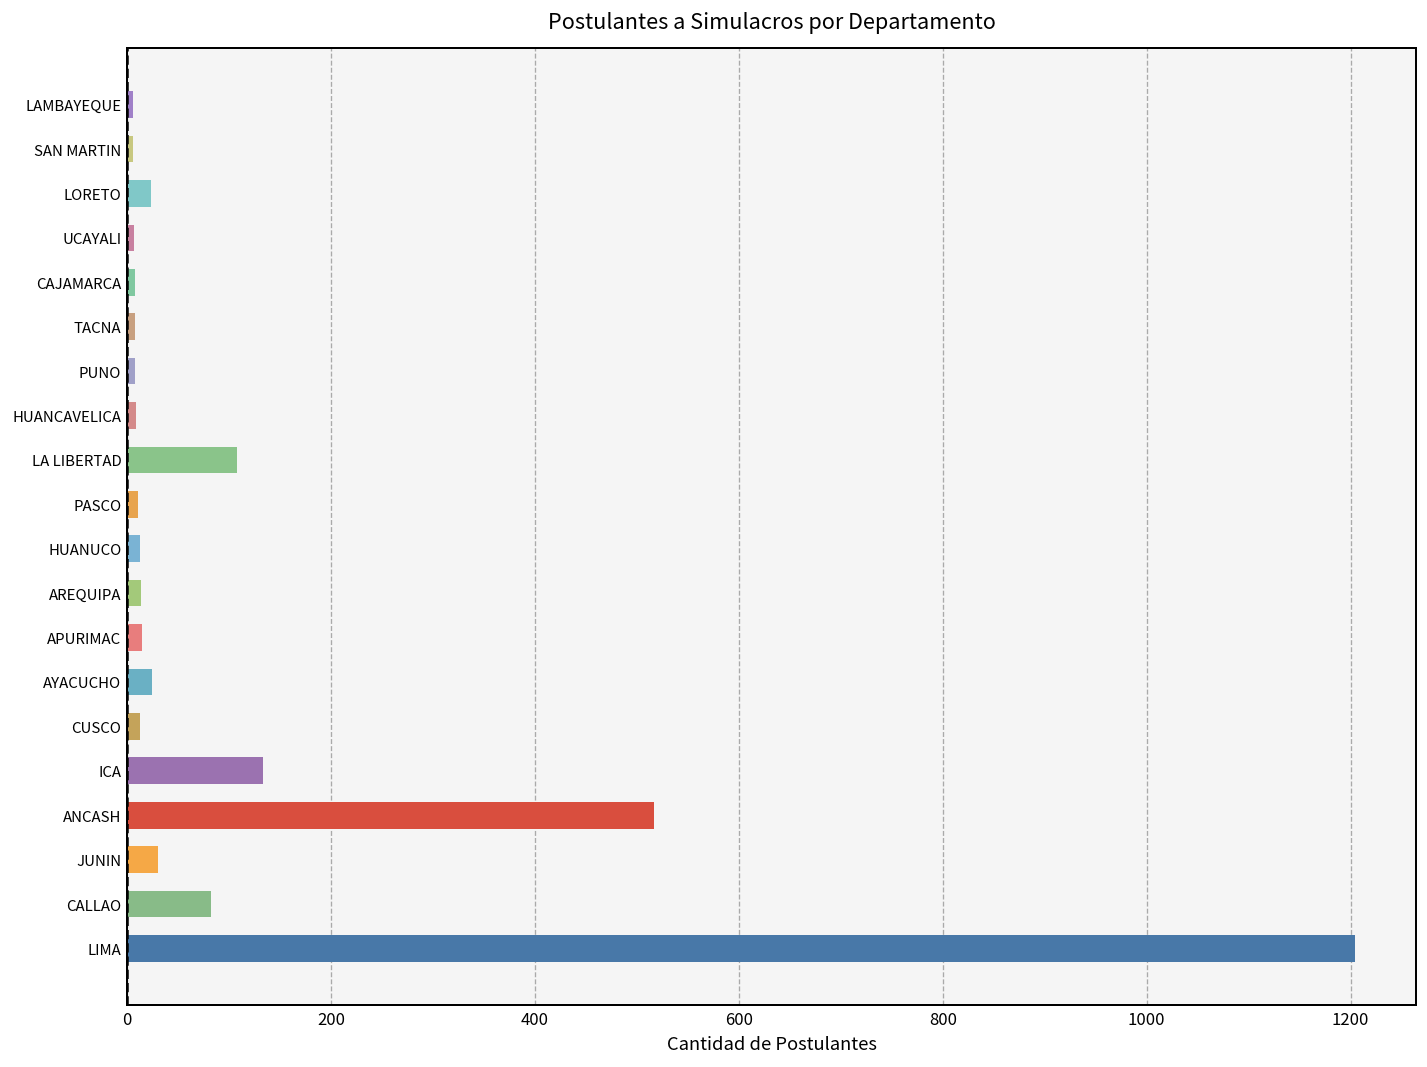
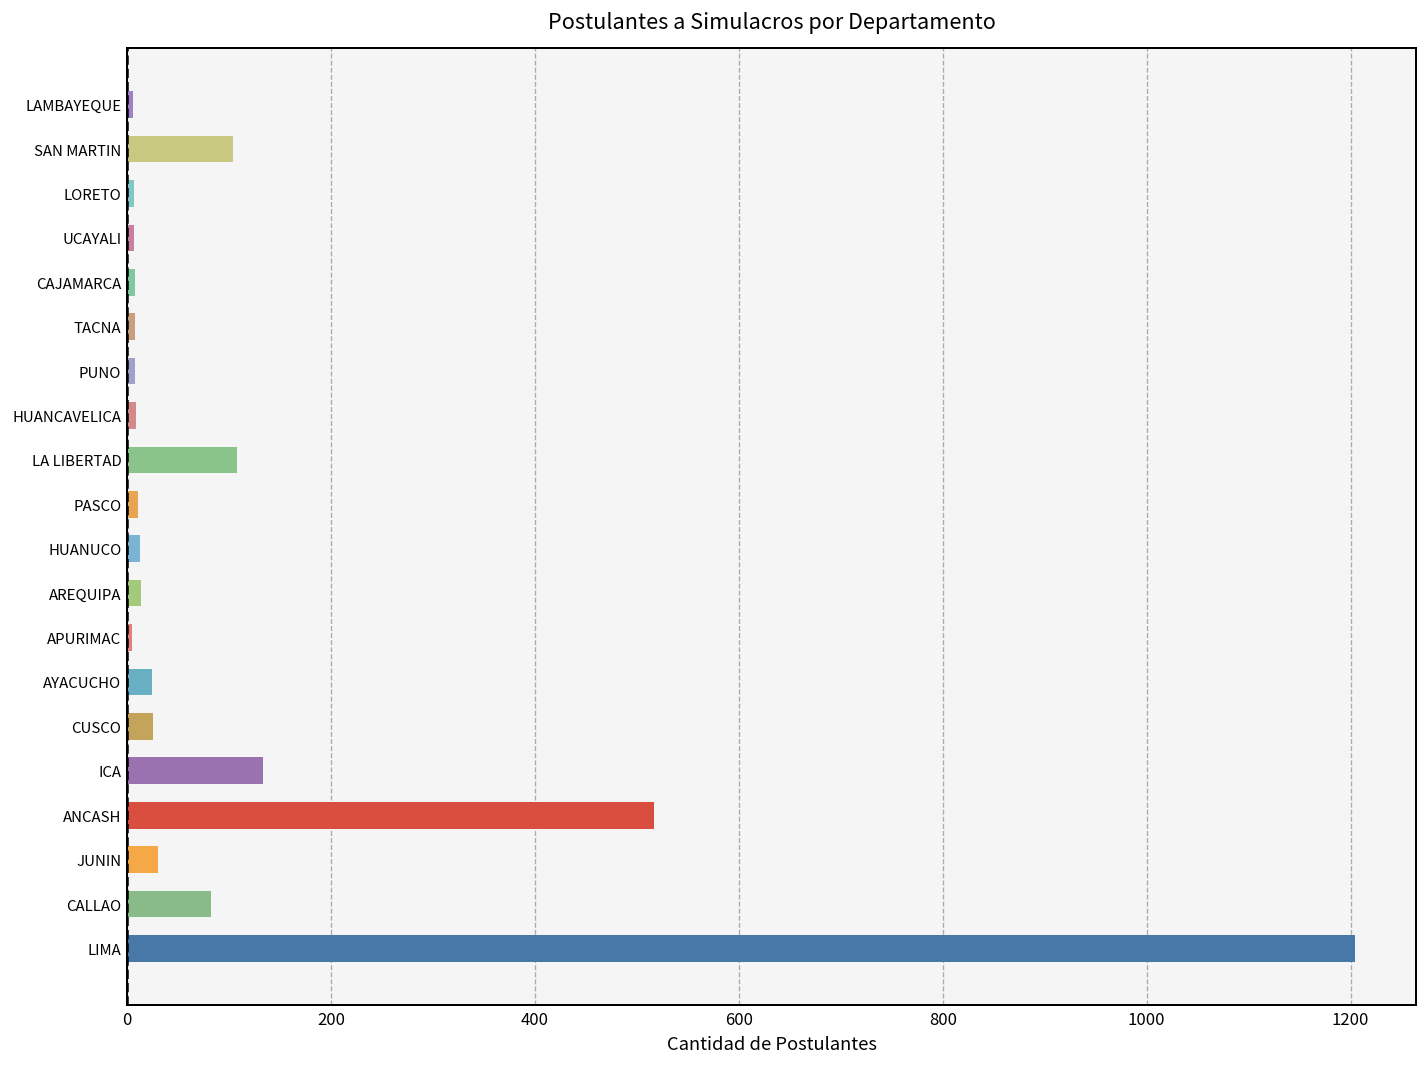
SAN MARTIN: 10 -> 100
LORETO: 20 -> 10
APURIMAC: 20 -> 10
CUSCO: 10 -> 30
